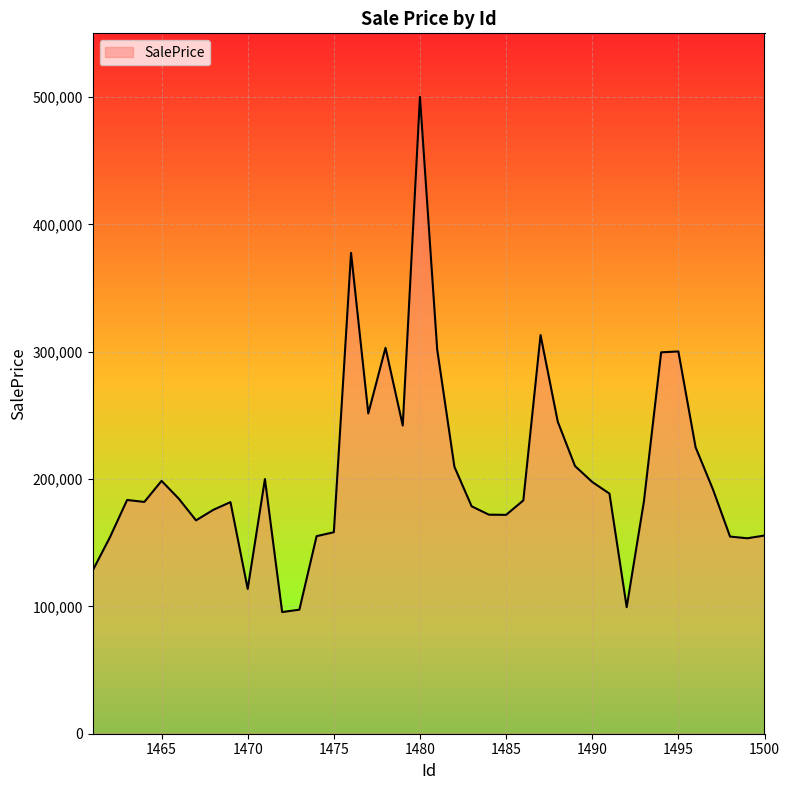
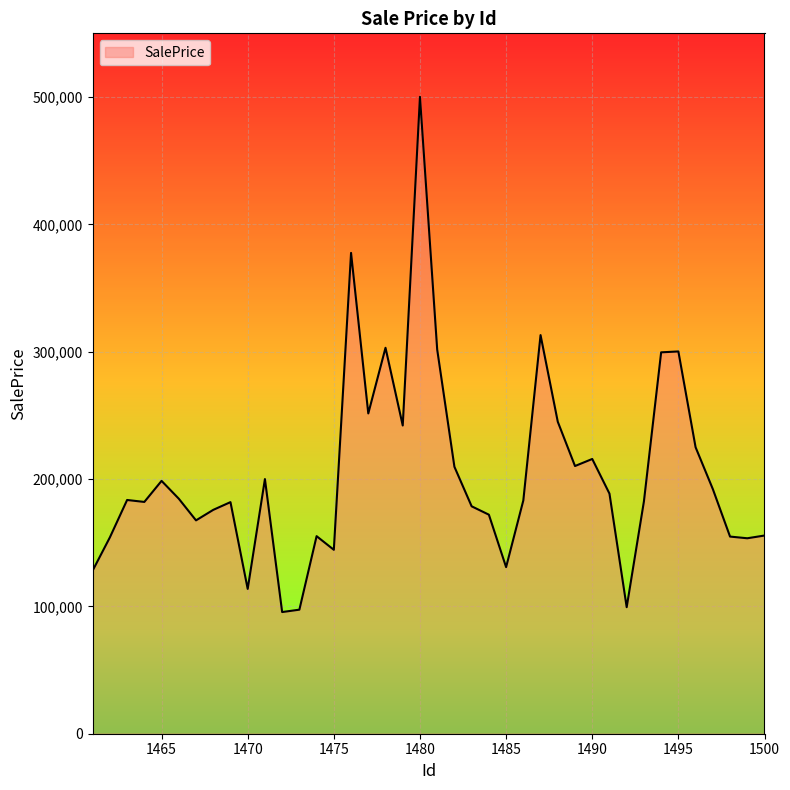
1475: 158,000 -> 144,000
1485: 172,000 -> 131,000
1490: 198,000 -> 216,000
